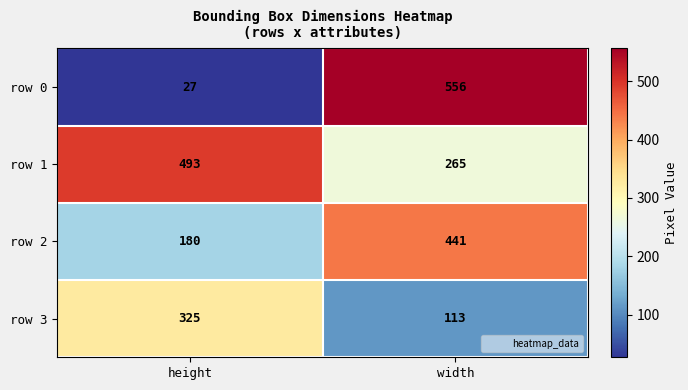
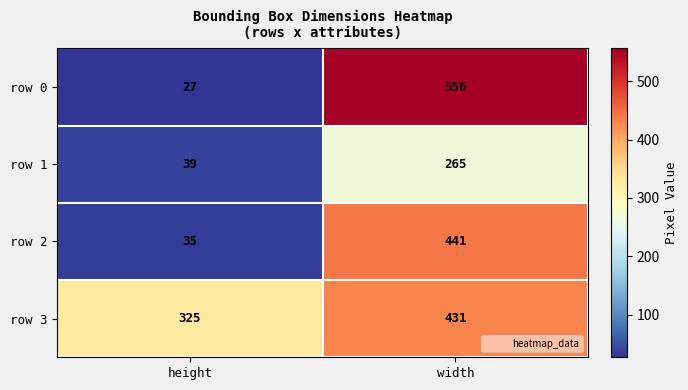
row 1, height: 493 -> 39
row 2, height: 180 -> 35
row 3, width: 113 -> 431
